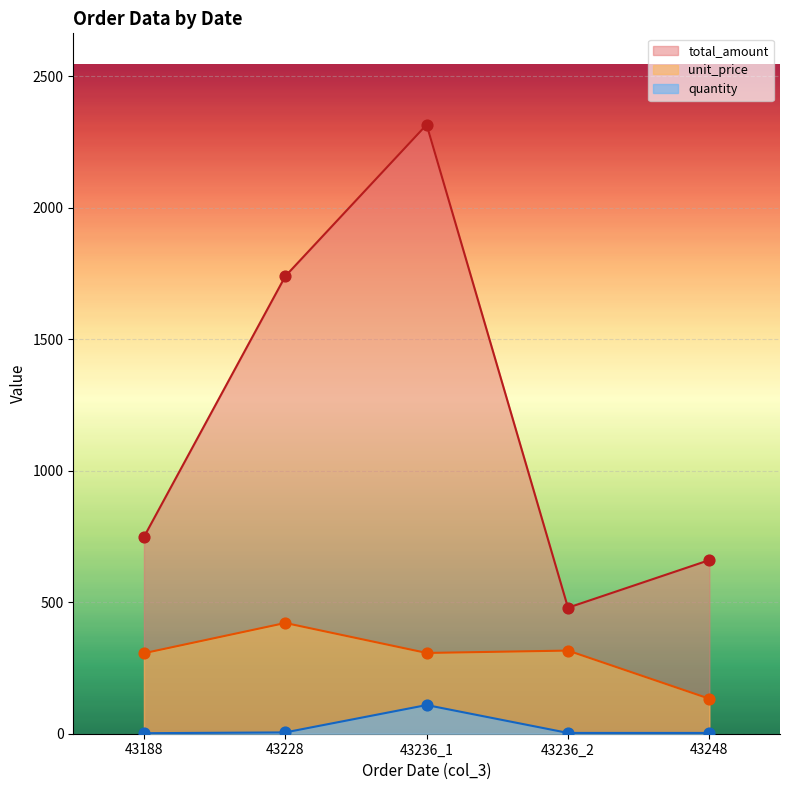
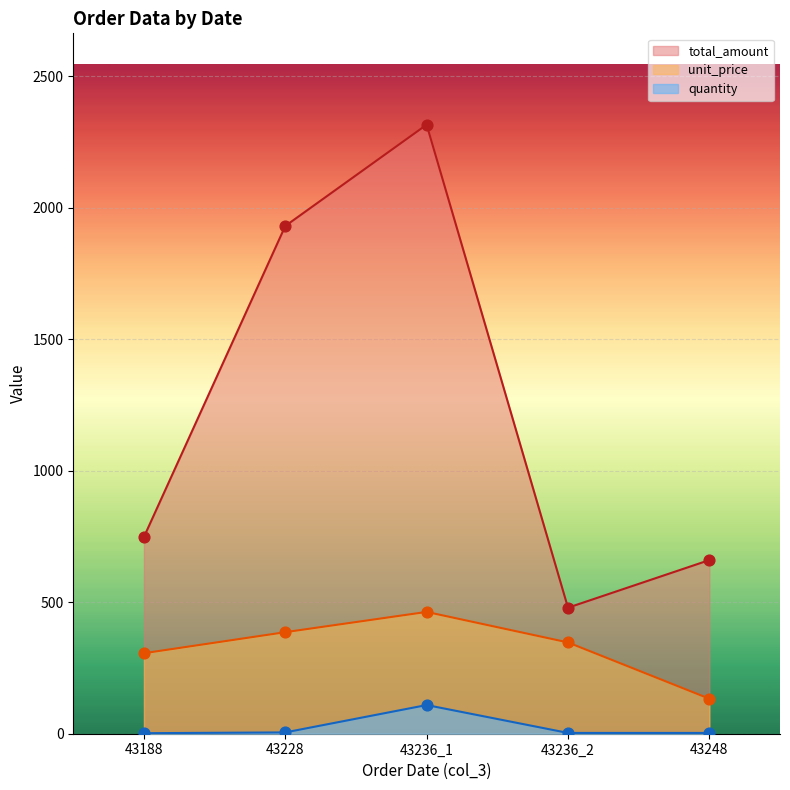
total_amount, 43228: 1740 -> 1930
unit_price, 43228: 420 -> 390
unit_price, 43236_1: 310 -> 460
unit_price, 43236_2: 320 -> 350
